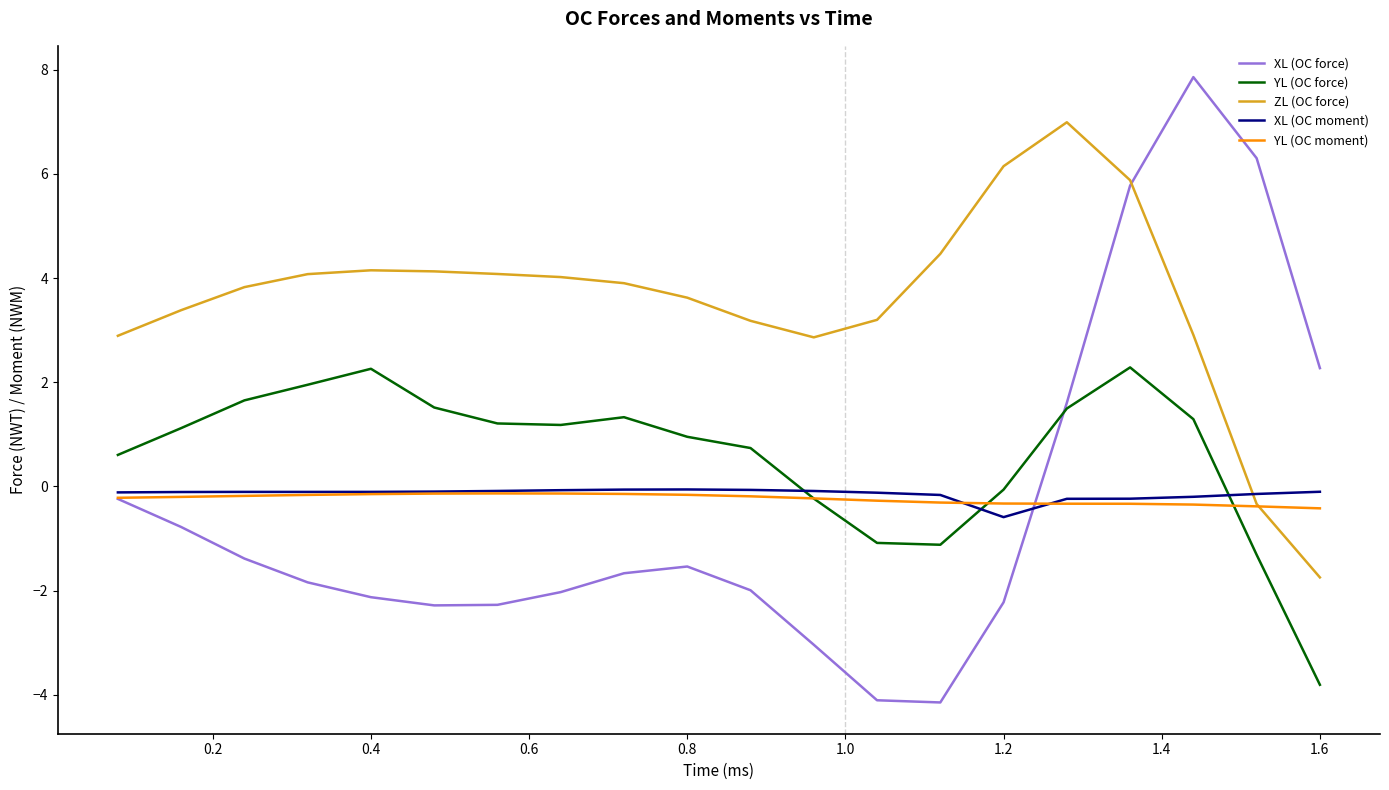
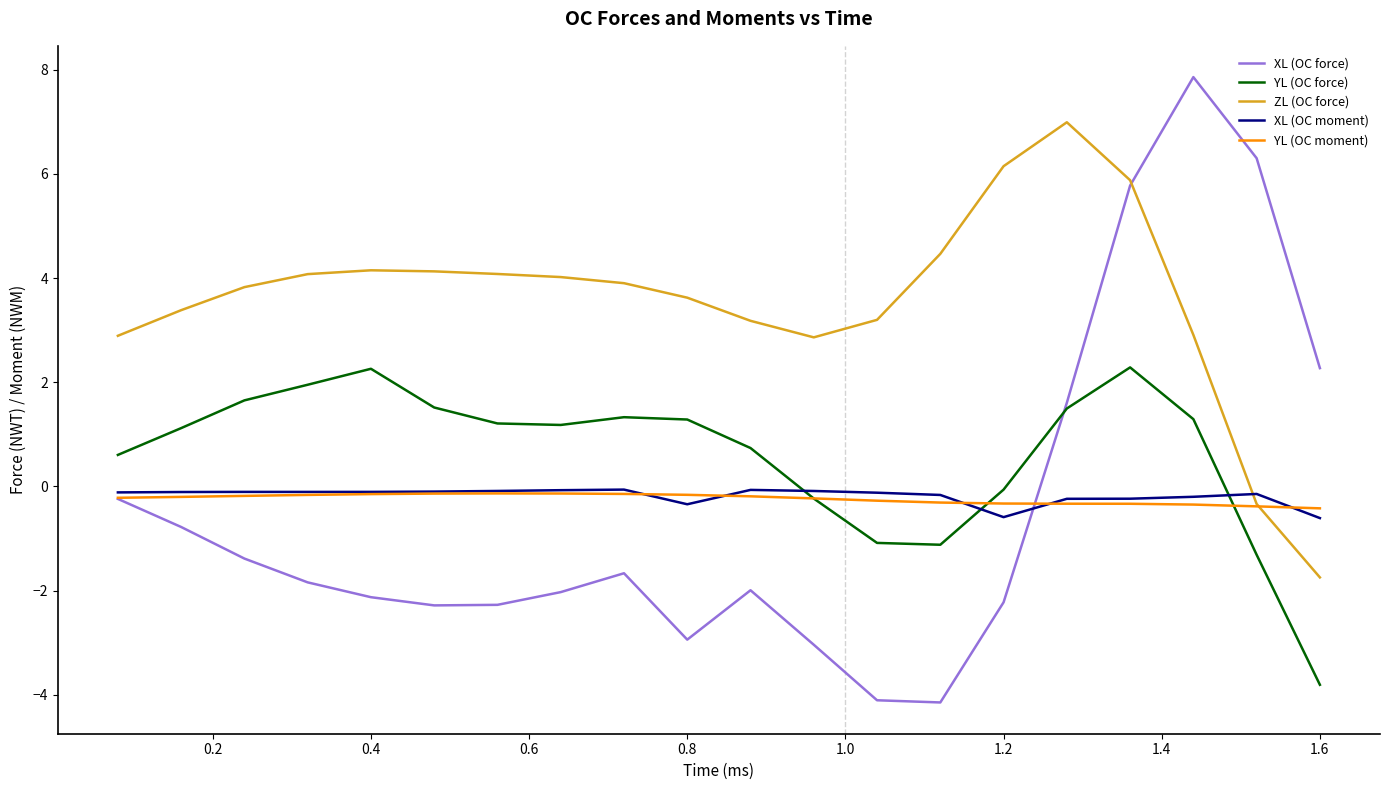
XL (OC force), 0.8: -1.5 -> -2.9
YL (OC force), 0.8: 1.0 -> 1.3
XL (OC moment), 0.8: -0.1 -> -0.3
XL (OC moment), 1.6: -0.1 -> -0.6
